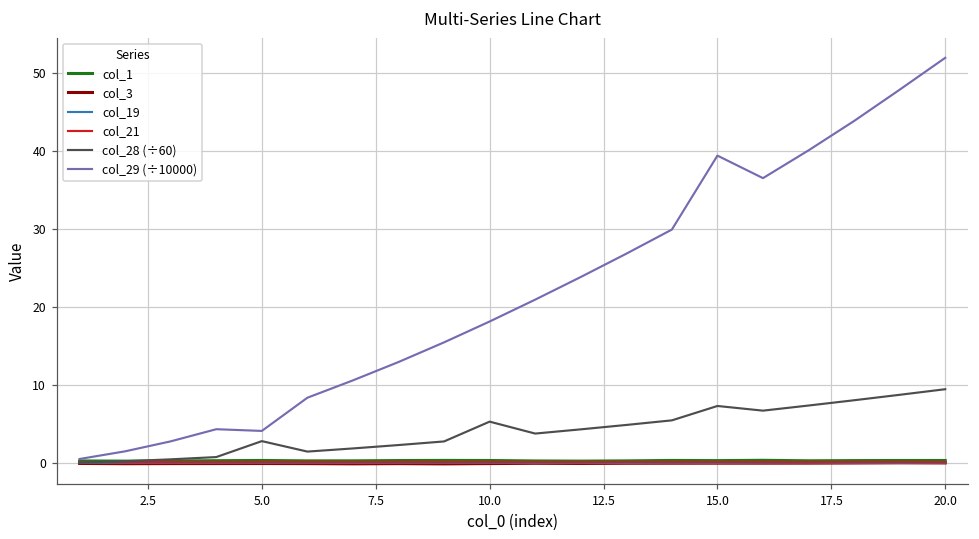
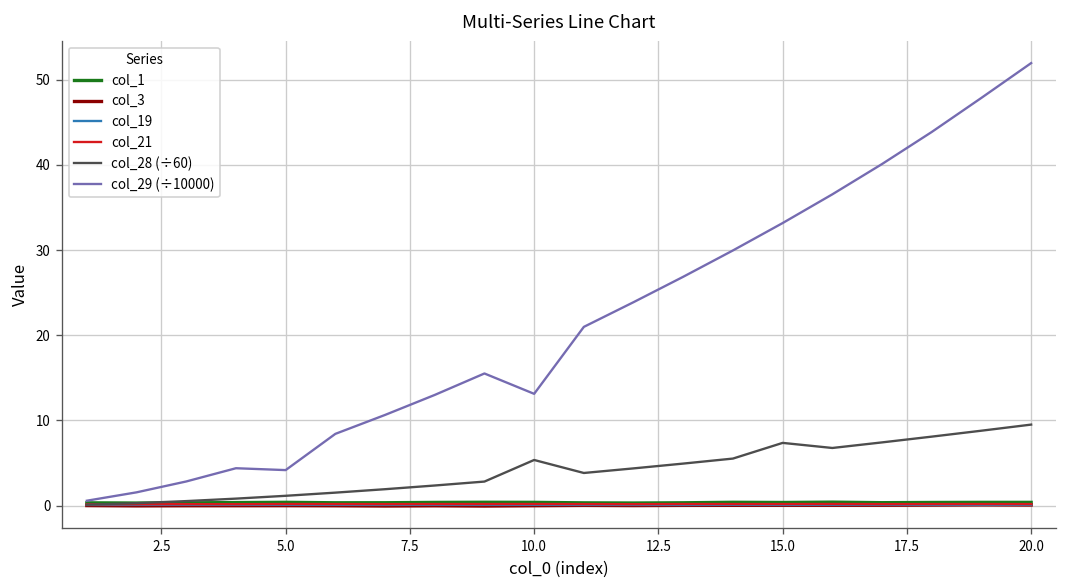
col_28 (÷60), 5.0: 3 -> 1
col_29 (÷10000), 10.0: 18 -> 13
col_29 (÷10000), 15.0: 39 -> 33
